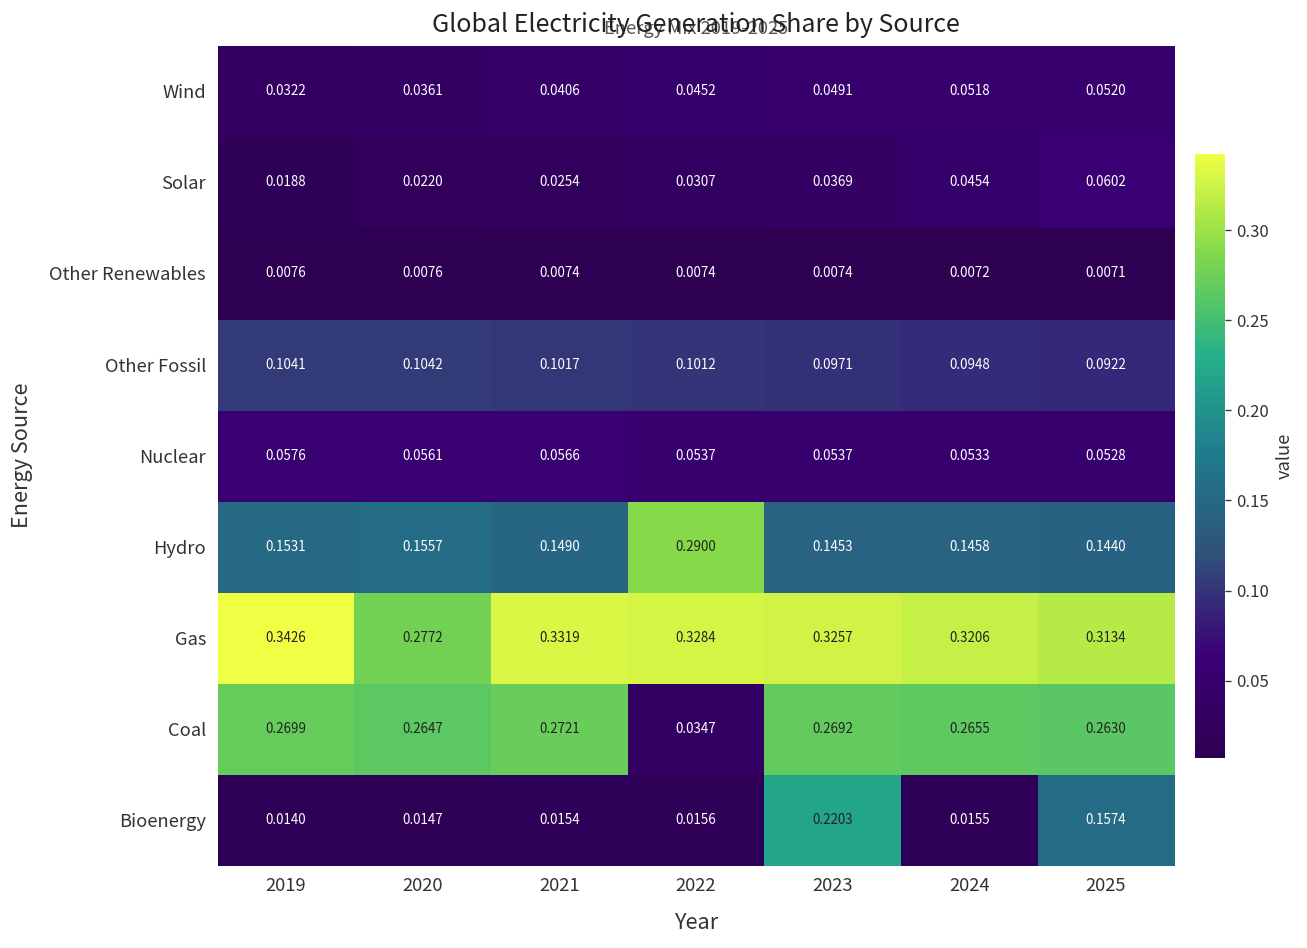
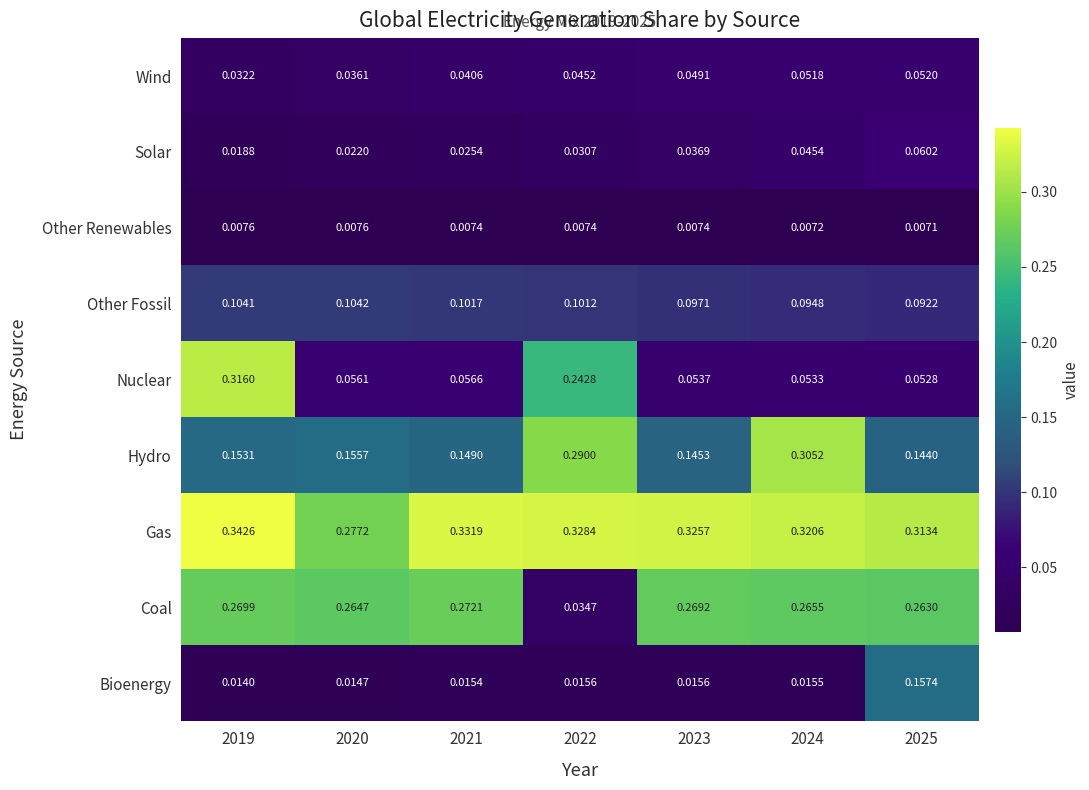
Nuclear, 2019: 0.0576 -> 0.3160
Nuclear, 2022: 0.0537 -> 0.2428
Hydro, 2024: 0.1458 -> 0.3052
Bioenergy, 2023: 0.2203 -> 0.0156
